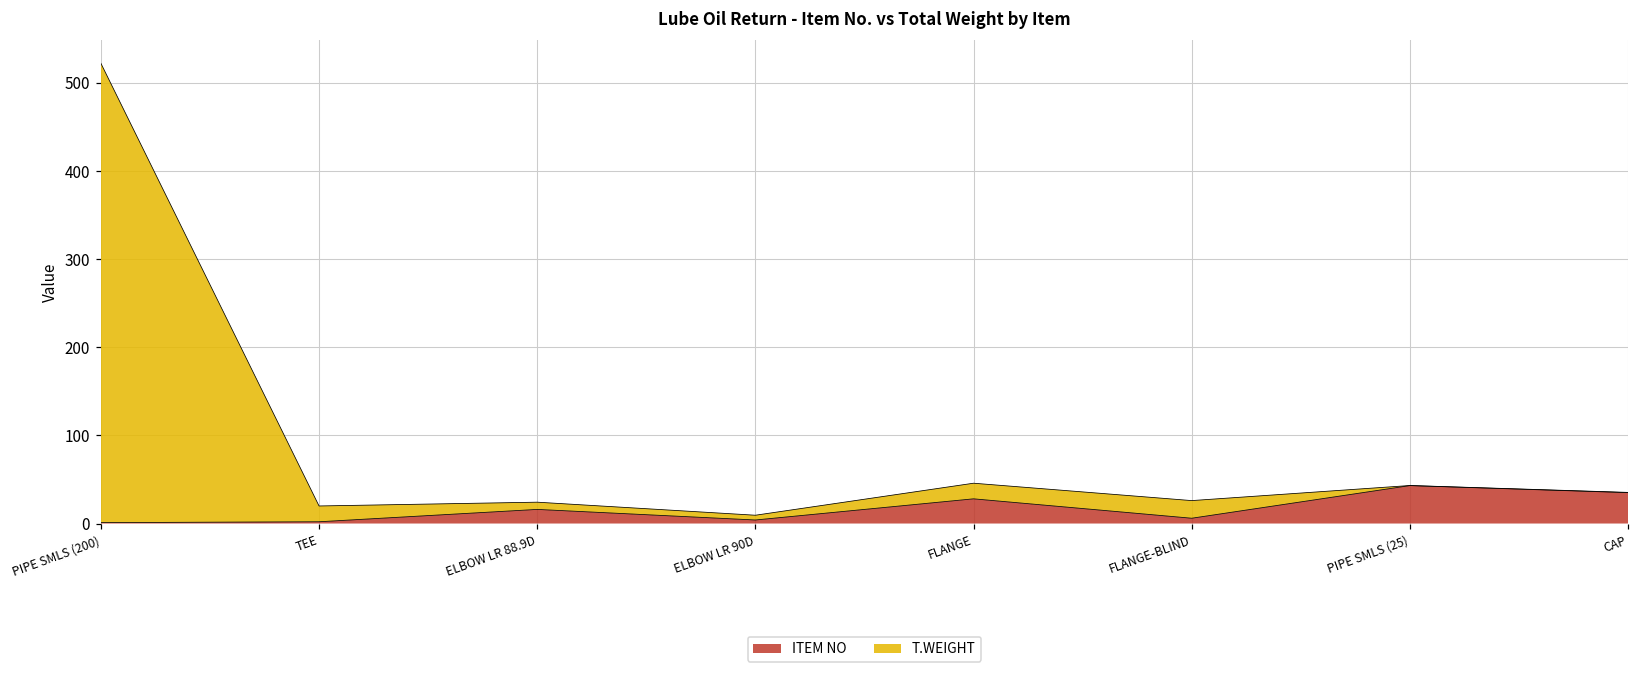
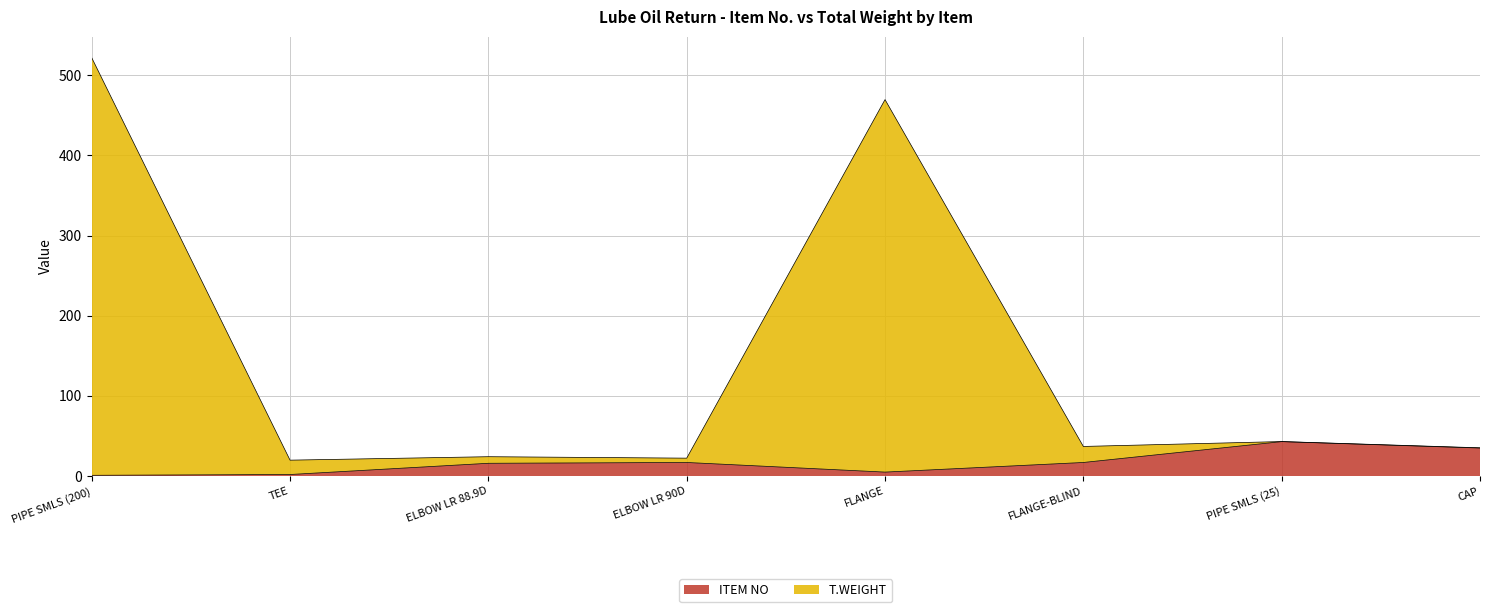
ITEM NO, ELBOW LR 90D: 0 -> 20
ITEM NO, FLANGE: 30 -> 10
T.WEIGHT, FLANGE: 20 -> 460
ITEM NO, FLANGE-BLIND: 10 -> 20
